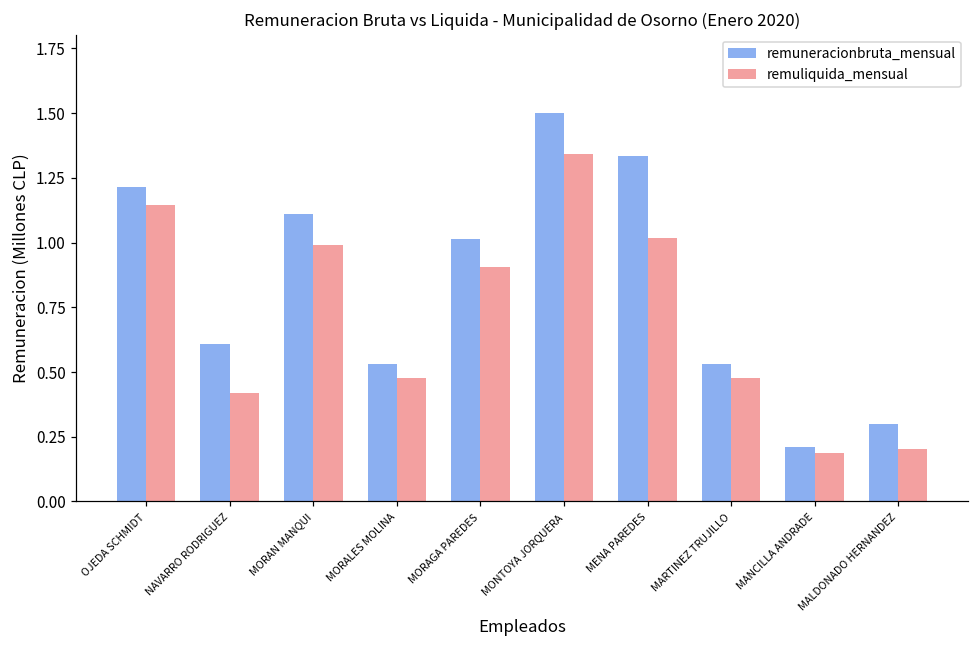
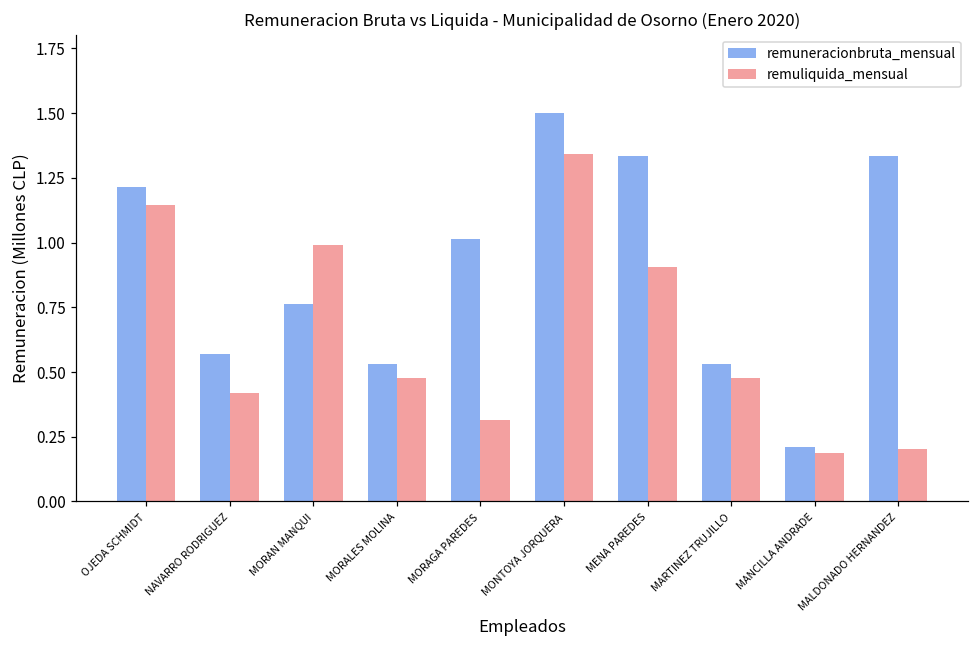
remuneracionbruta_mensual, NAVARRO RODRIGUEZ: 0.61 -> 0.57
remuneracionbruta_mensual, MORAN MANQUI: 1.11 -> 0.76
remuliquida_mensual, MORAGA PAREDES: 0.91 -> 0.31
remuliquida_mensual, MENA PAREDES: 1.02 -> 0.91
remuneracionbruta_mensual, MALDONADO HERNANDEZ: 0.30 -> 1.33
